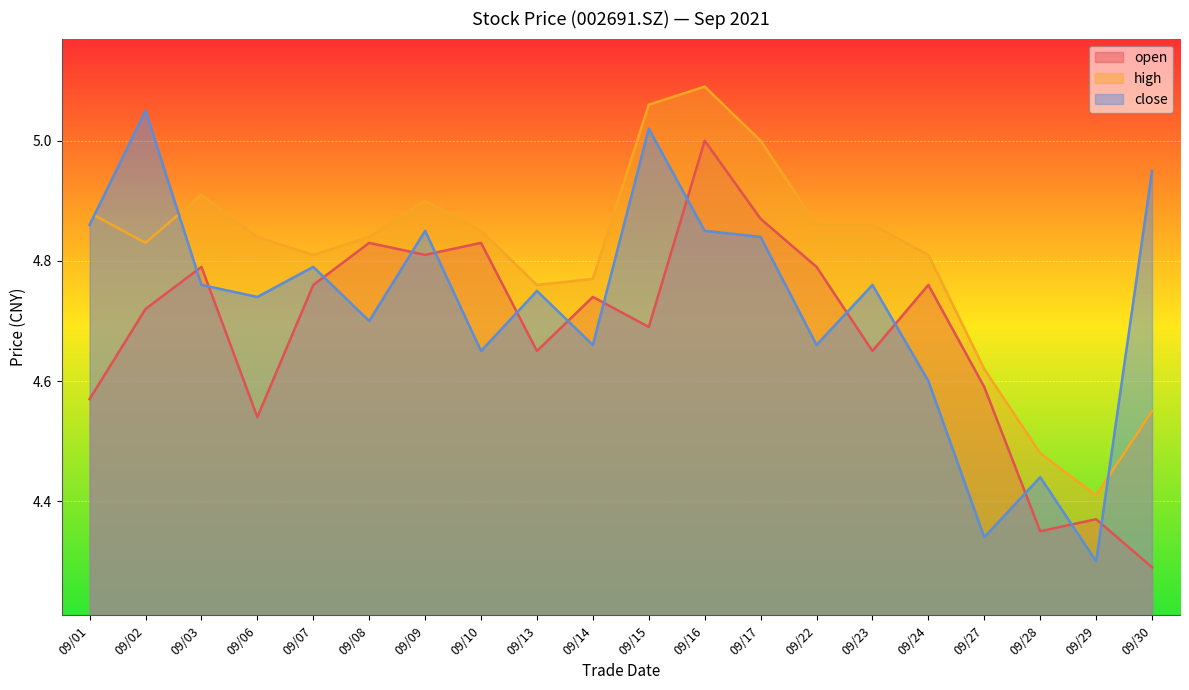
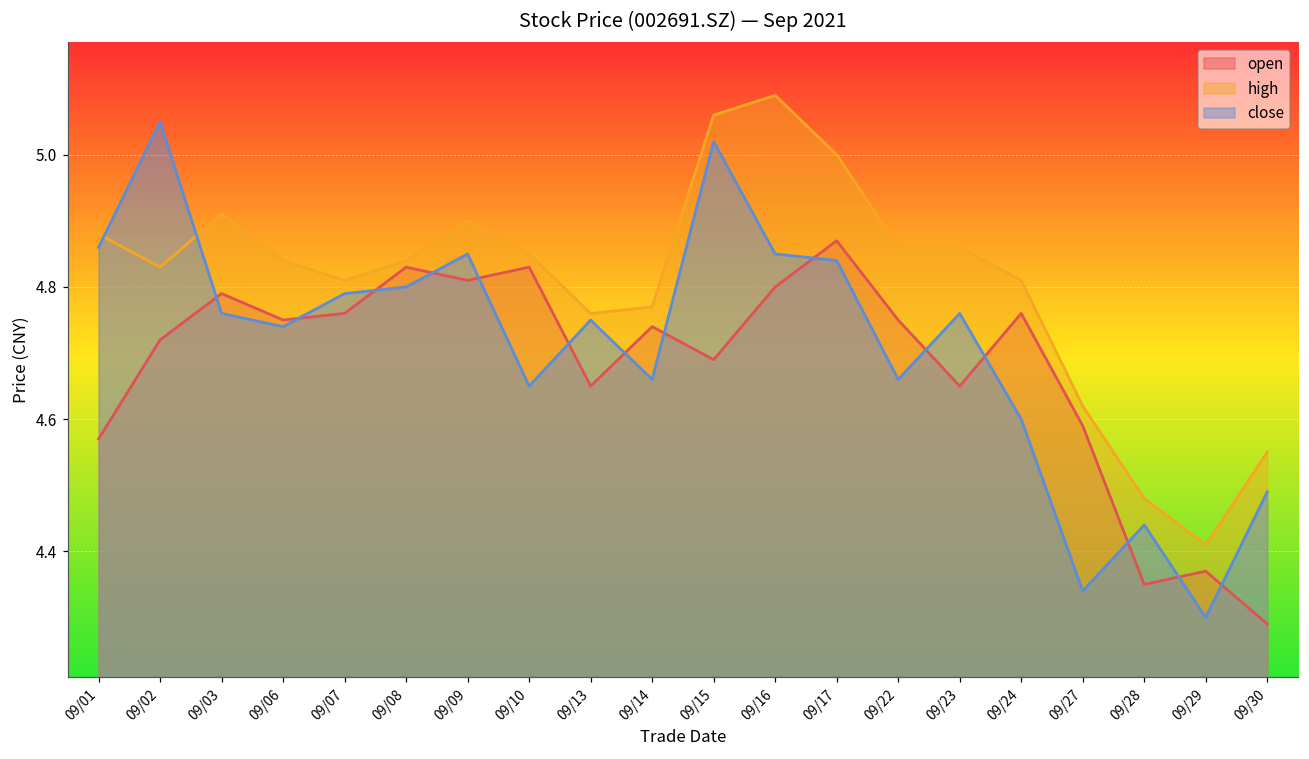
open, 09/06: 4.54 -> 4.75
close, 09/08: 4.7 -> 4.8
open, 09/16: 5.0 -> 4.8
open, 09/22: 4.79 -> 4.75
close, 09/30: 4.95 -> 4.49
